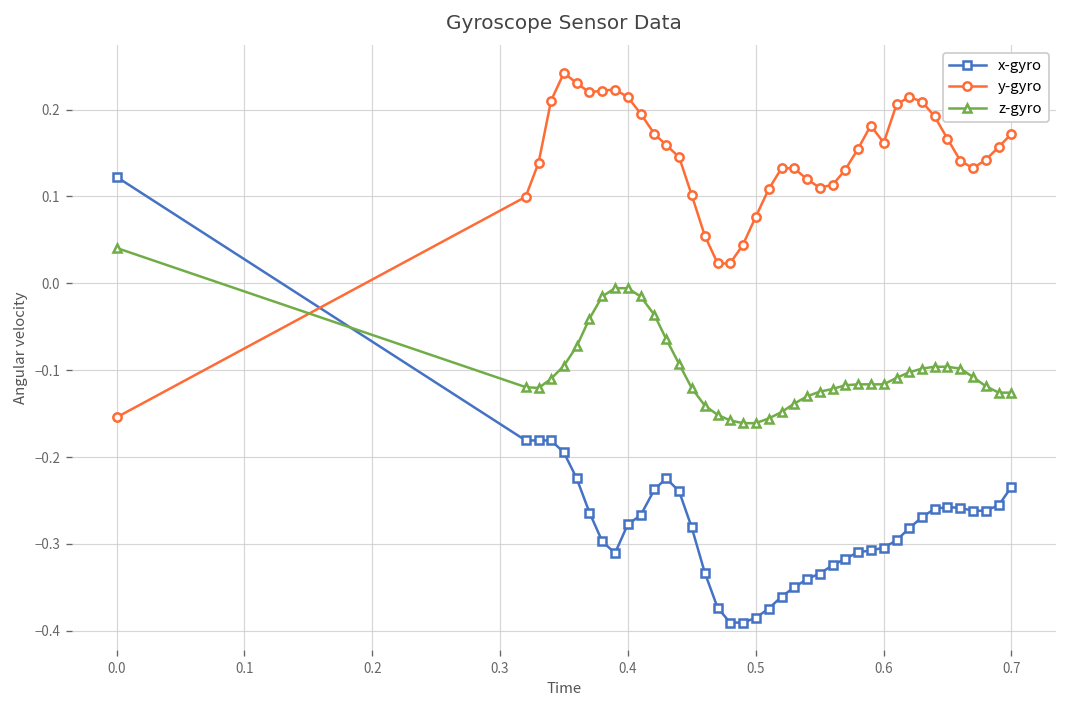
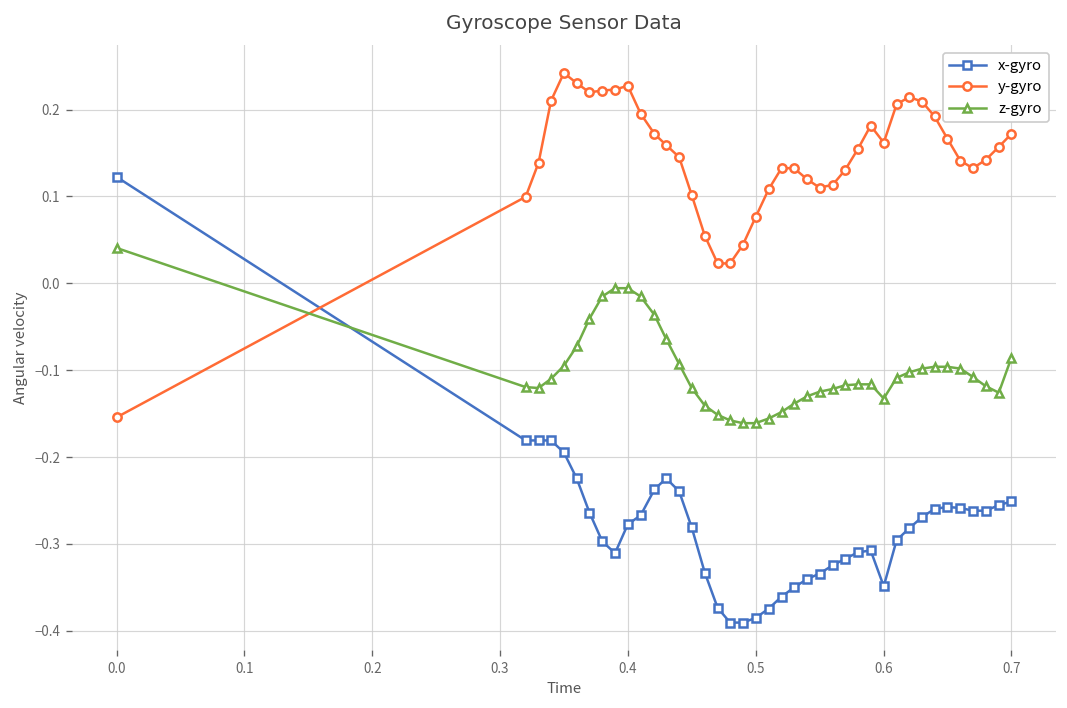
y-gyro, 0.4: 0.21 -> 0.23
x-gyro, 0.6: -0.30 -> -0.35
z-gyro, 0.6: -0.12 -> -0.13
x-gyro, 0.7: -0.23 -> -0.25
z-gyro, 0.7: -0.13 -> -0.09
